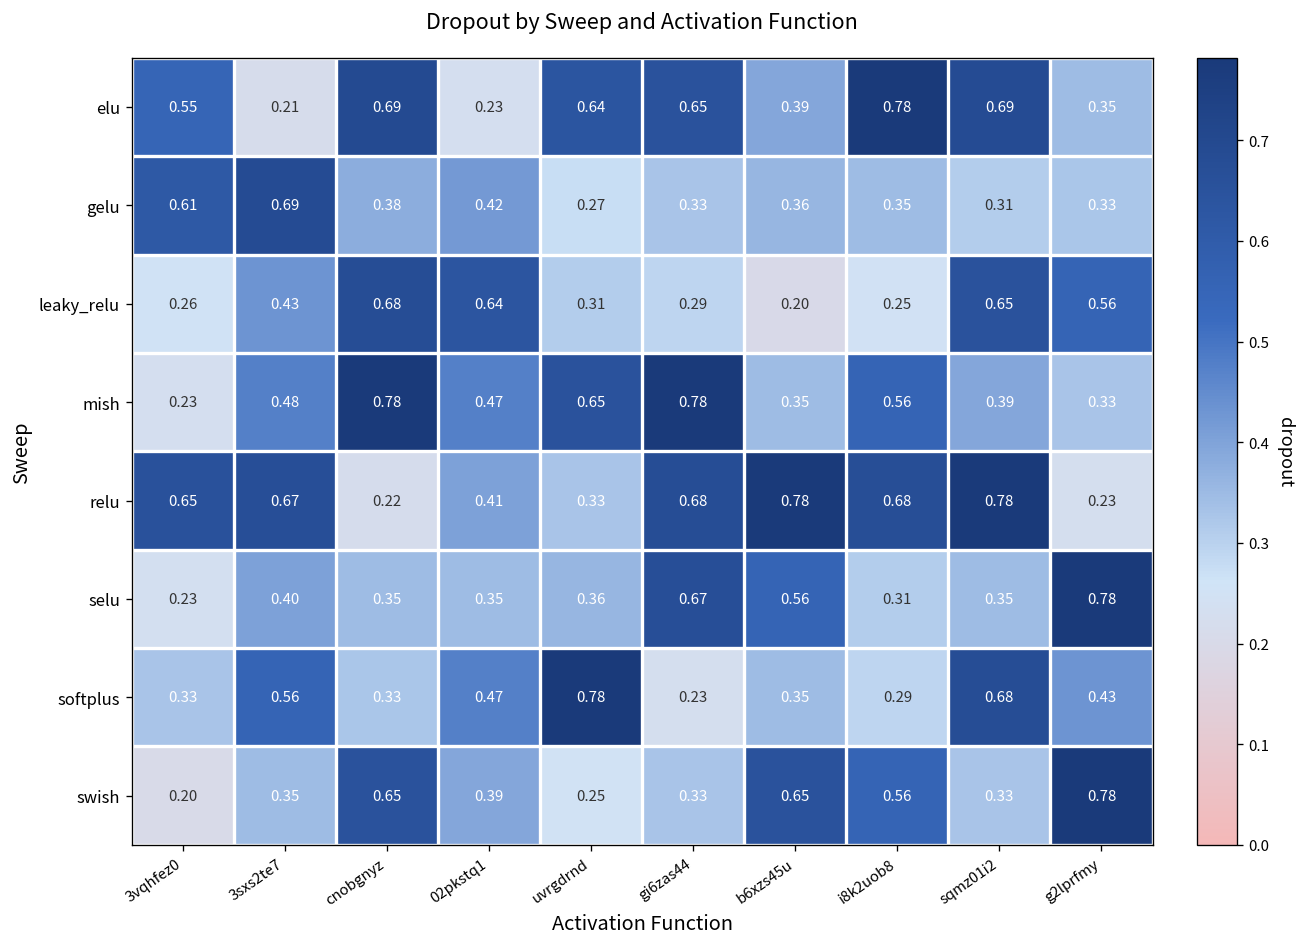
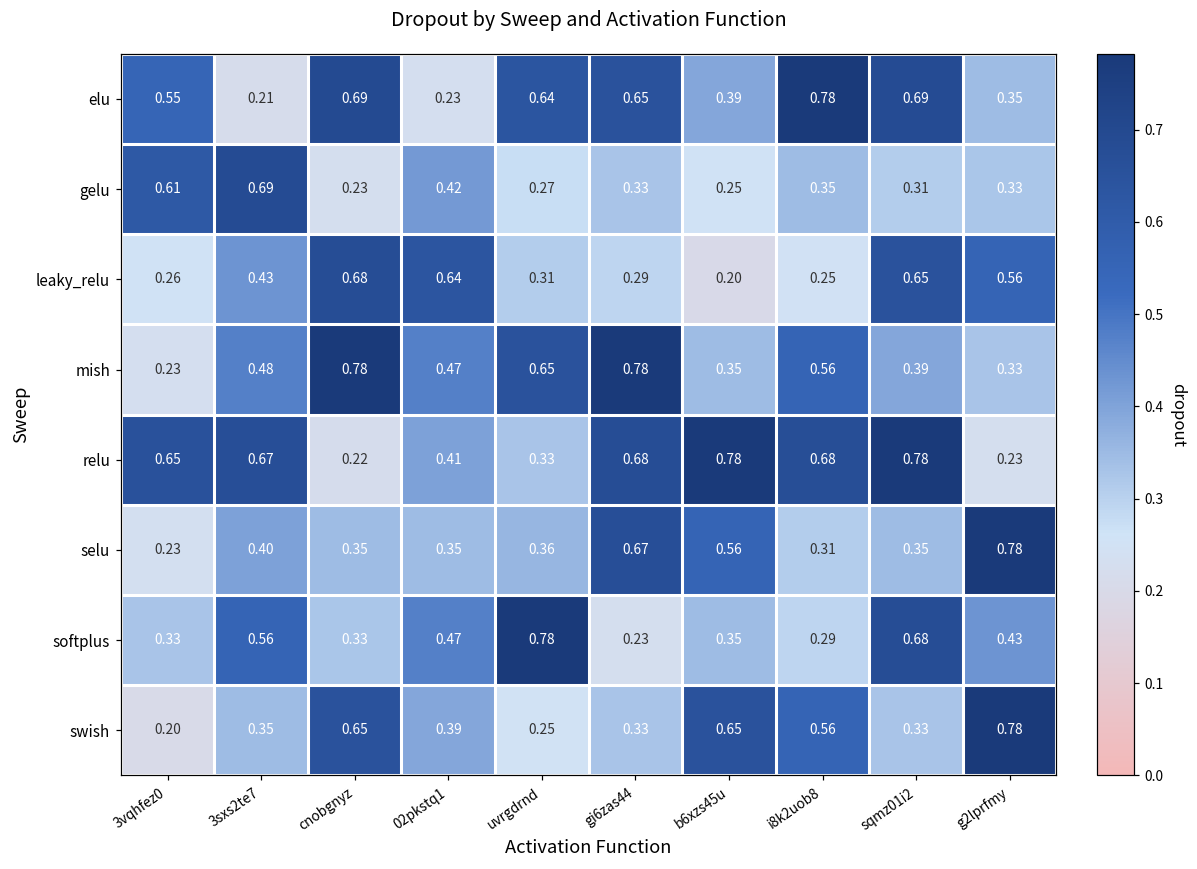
gelu, cnobgnyz: 0.38 -> 0.23
gelu, b6xzs45u: 0.36 -> 0.25
